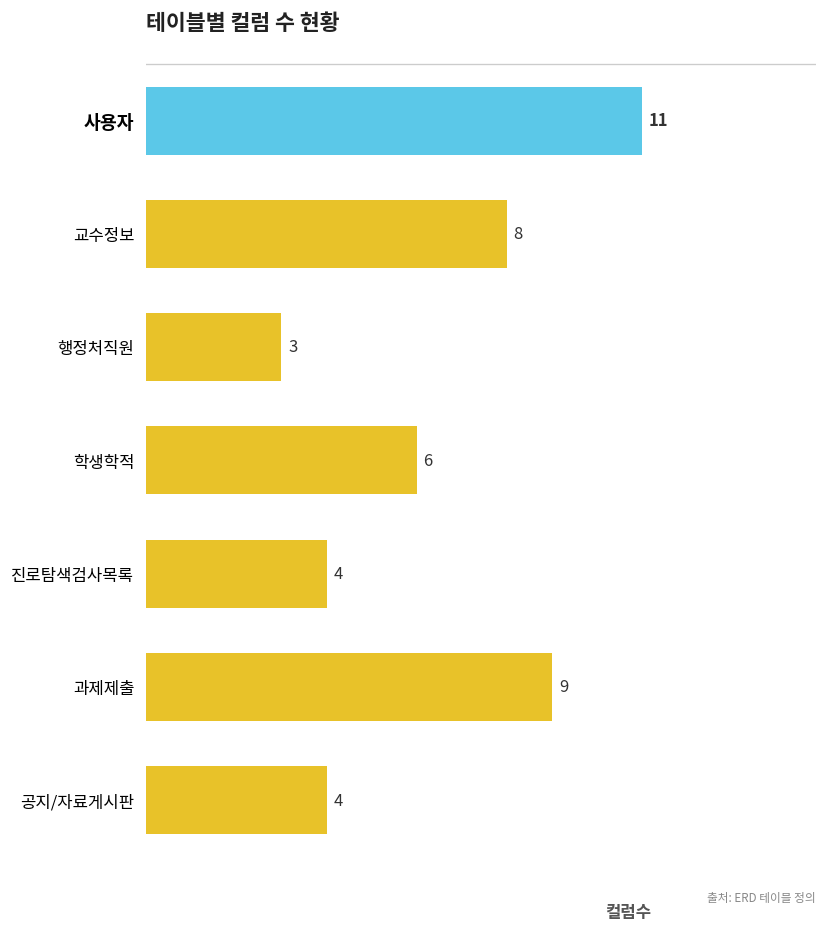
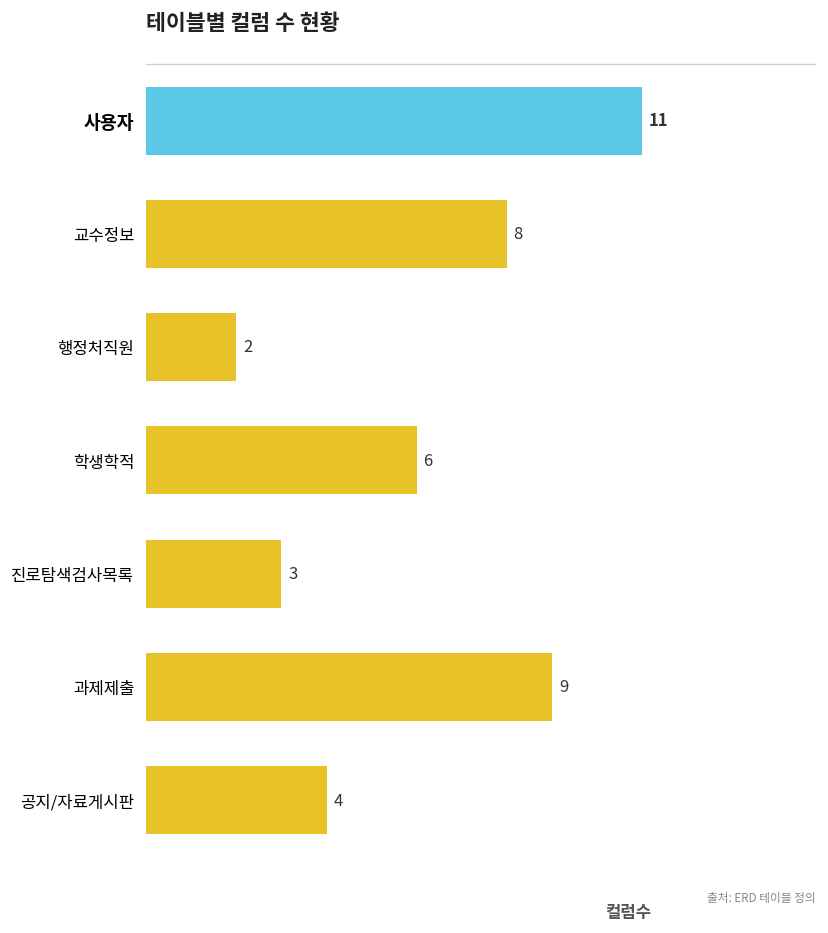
행정처직원: 3 -> 2
진로탐색검사목록: 4 -> 3
